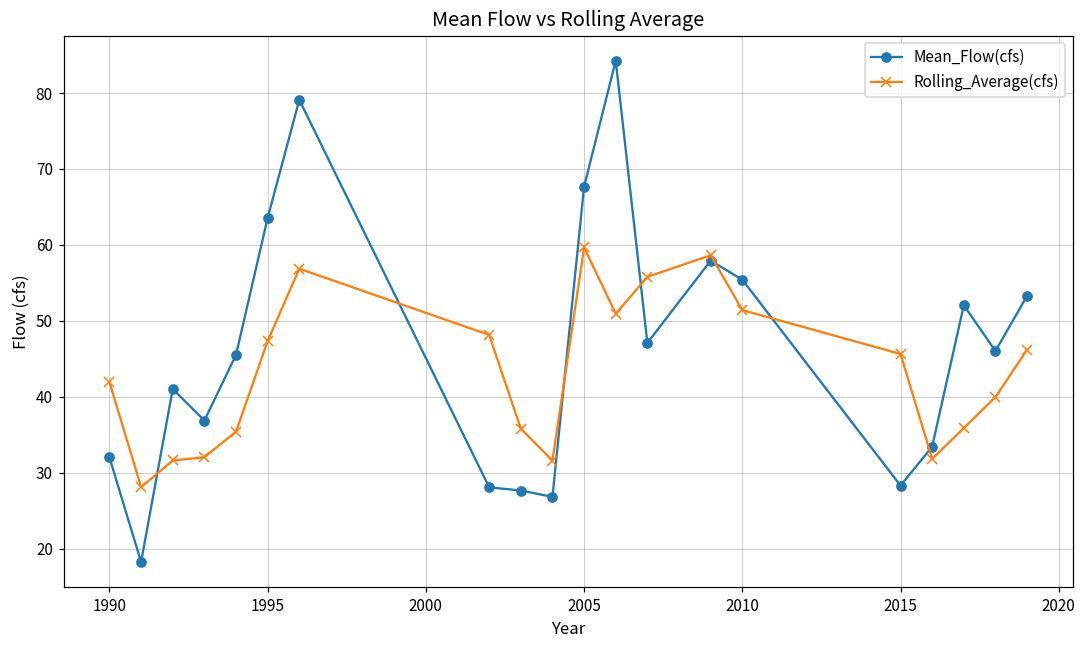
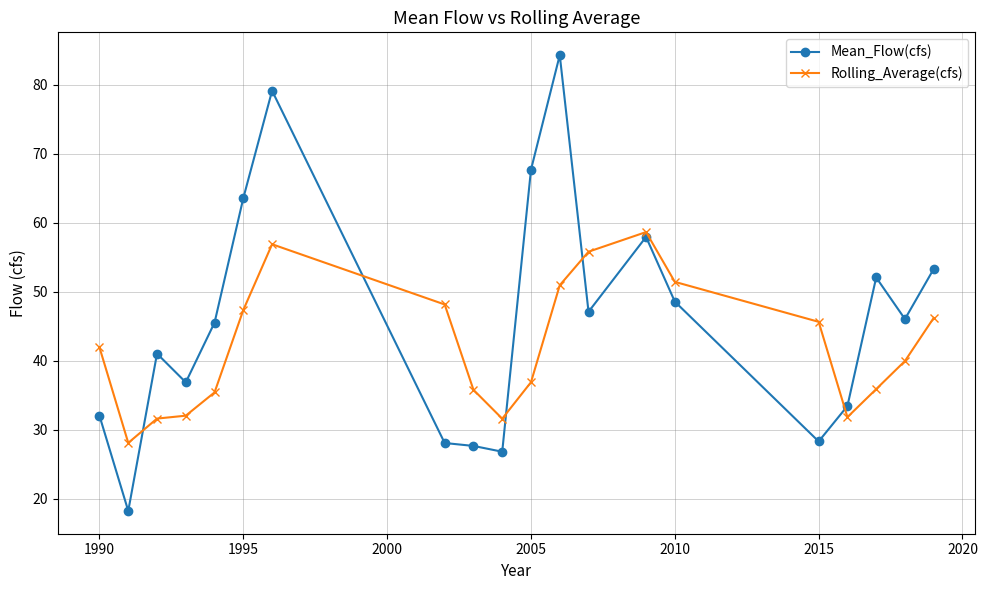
Rolling_Average(cfs), 2005: 60 -> 37
Mean_Flow(cfs), 2010: 55 -> 49
